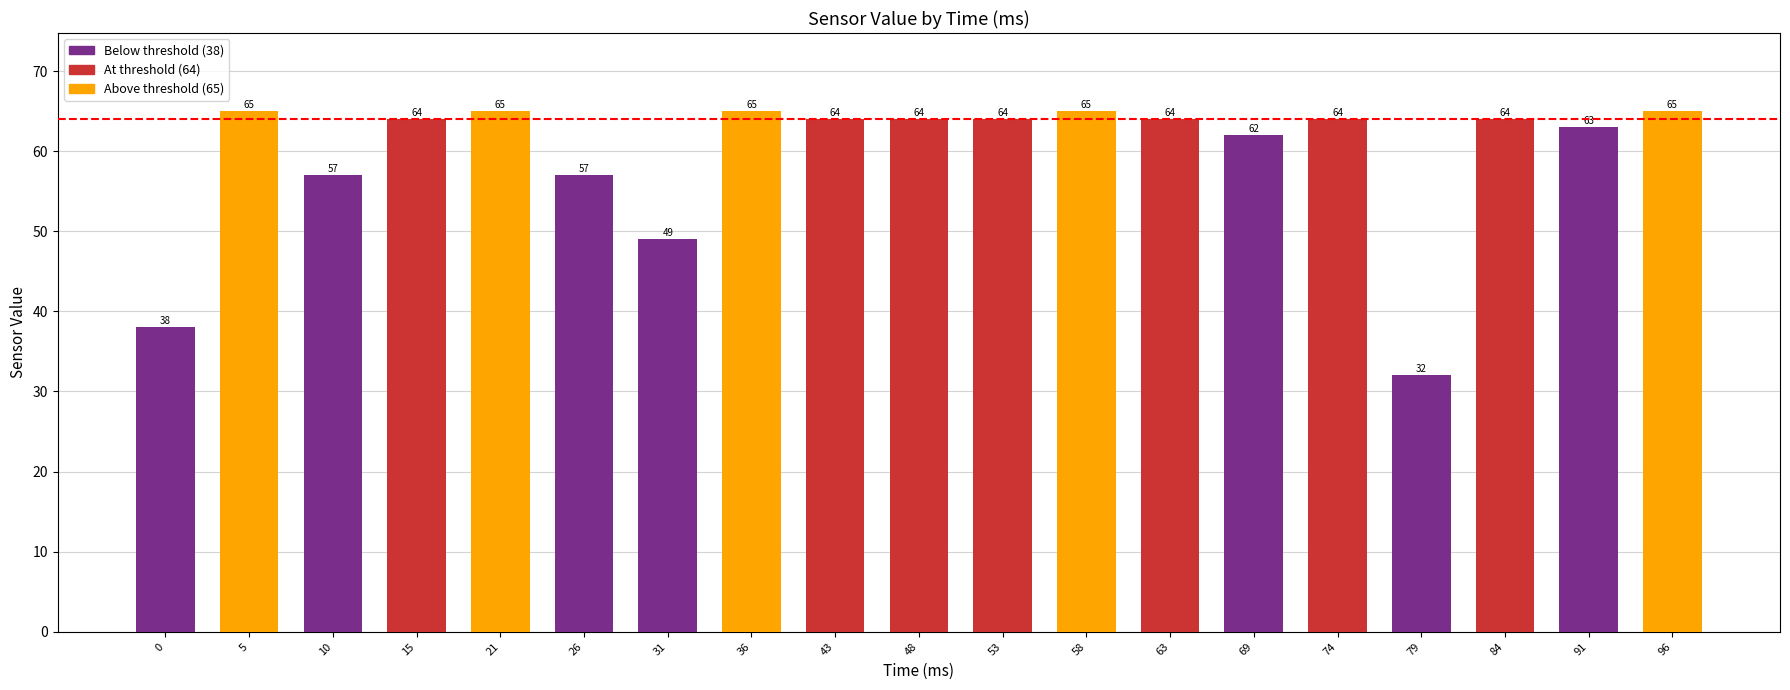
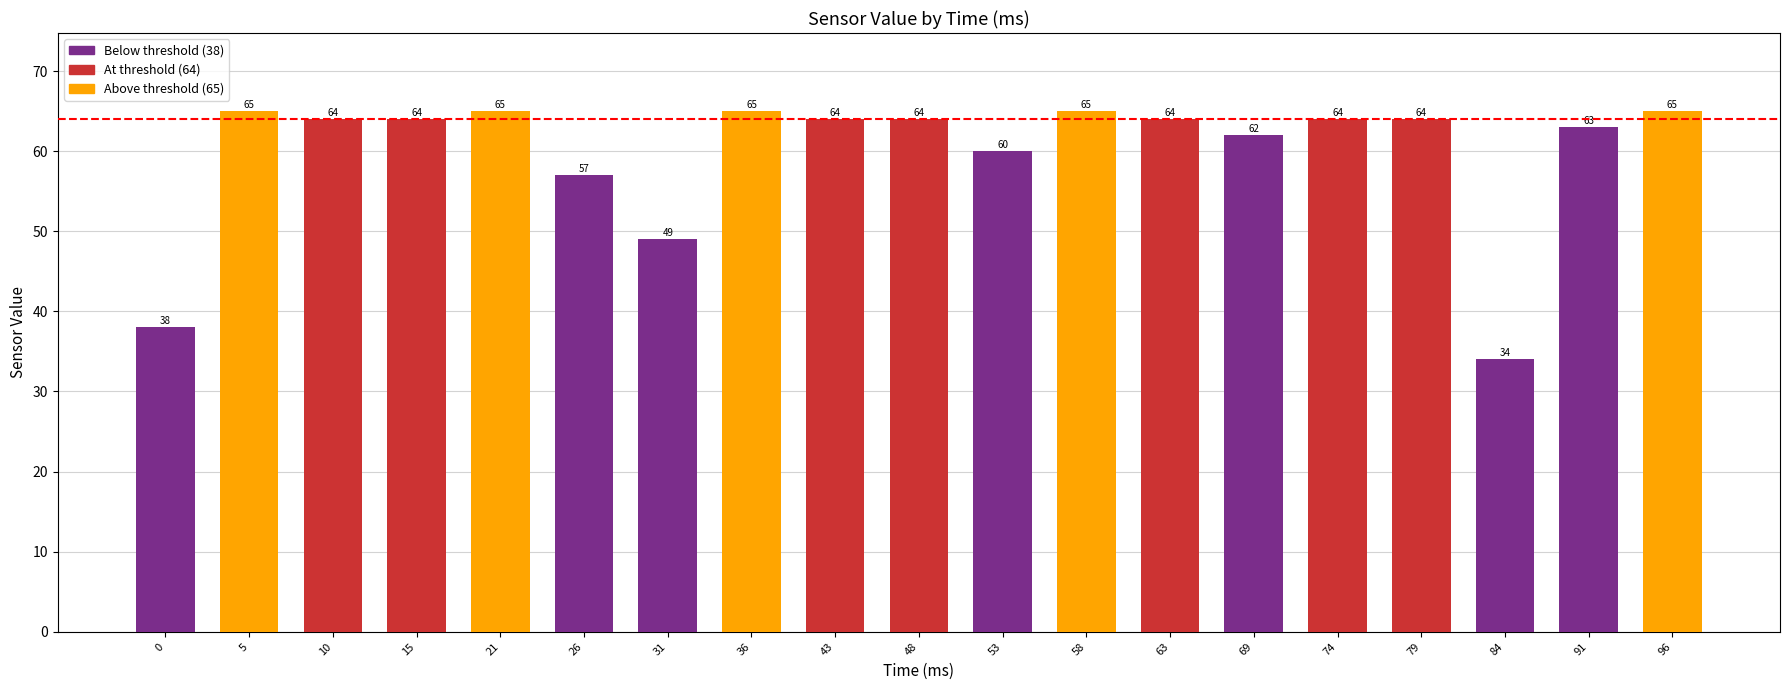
10: 57 -> 64
53: 64 -> 60
79: 32 -> 64
84: 64 -> 34
